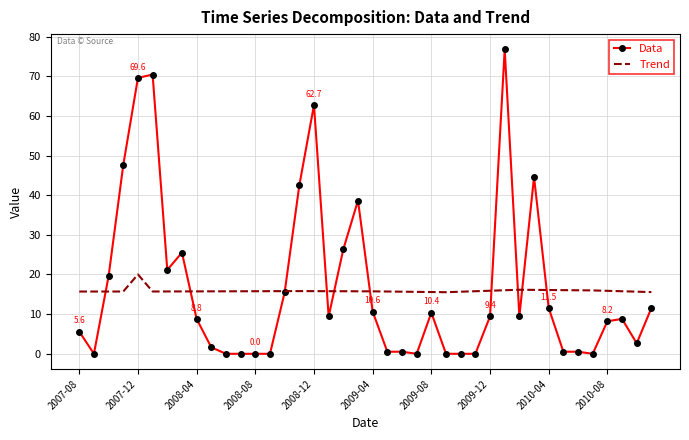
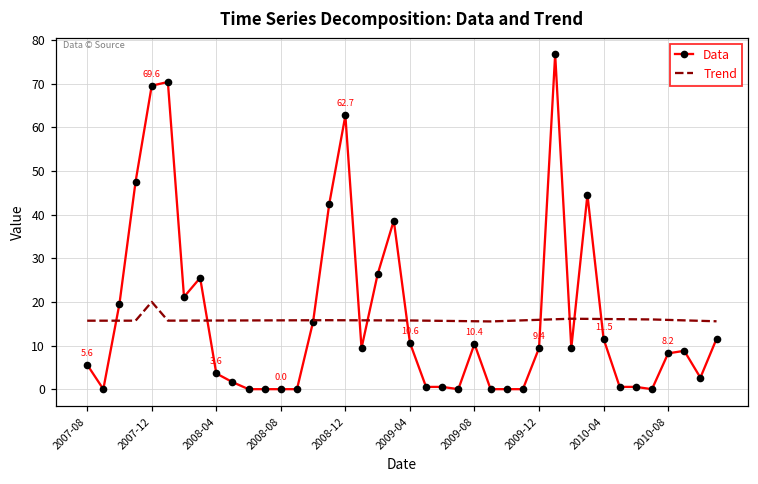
Data, 2008-04: 8.8 -> 3.6
